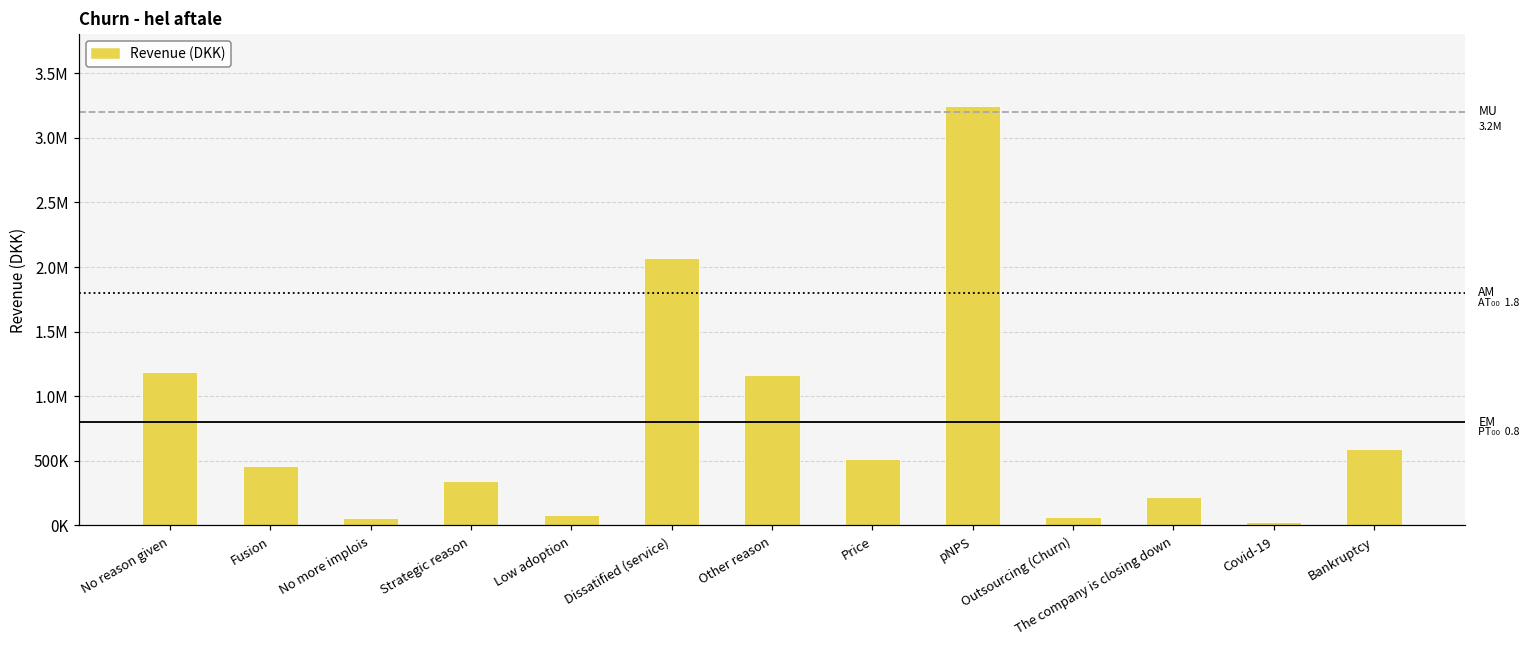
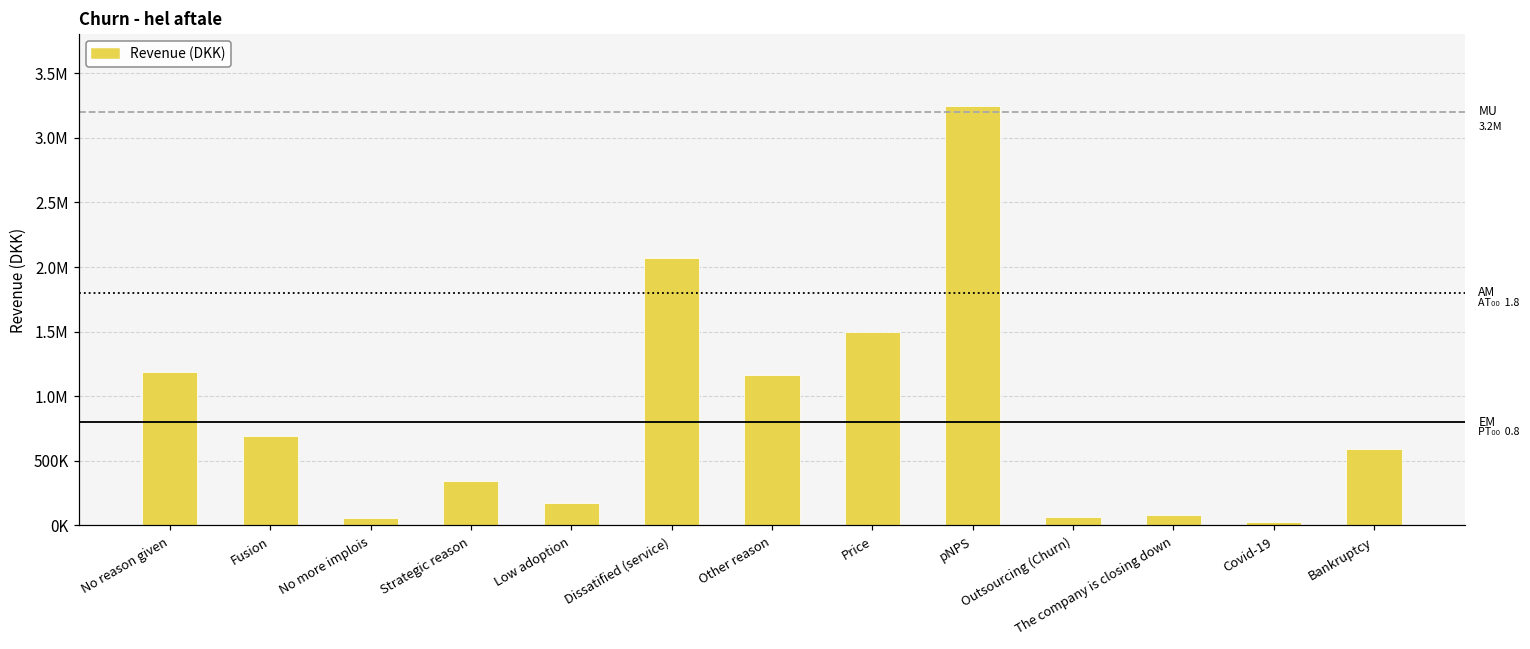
Fusion: 460000 -> 690000
Low adoption: 80000 -> 180000
Price: 520000 -> 1500000
The company is closing down: 220000 -> 80000
